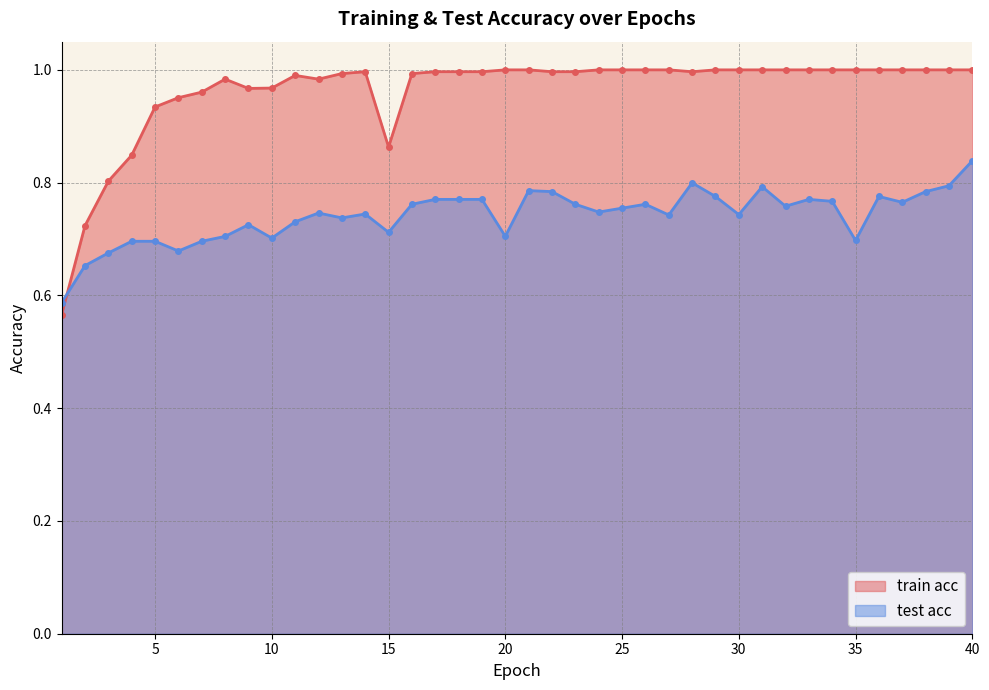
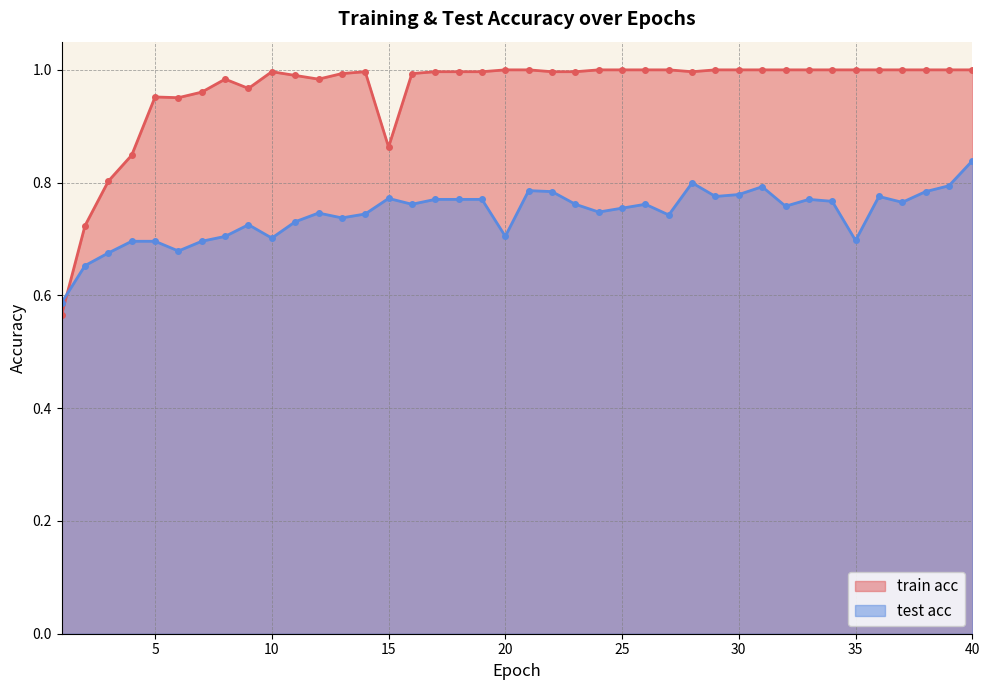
train acc, 5: 0.93 -> 0.95
train acc, 10: 0.97 -> 1.00
test acc, 15: 0.71 -> 0.77
test acc, 30: 0.74 -> 0.78
